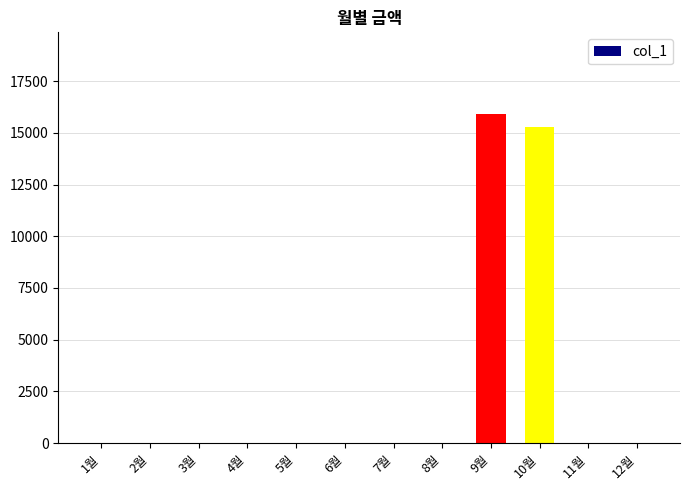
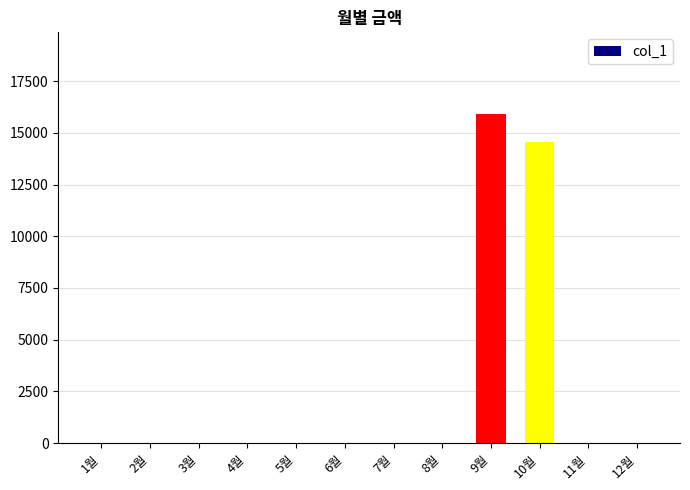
10월: 15300 -> 14600
